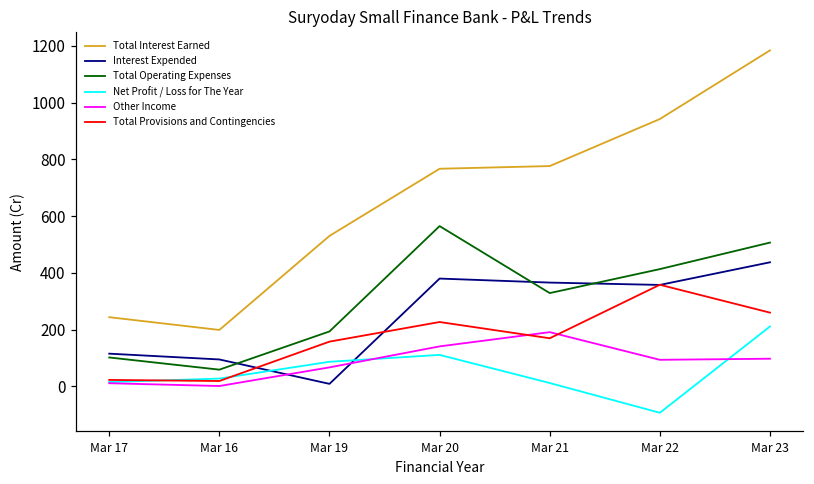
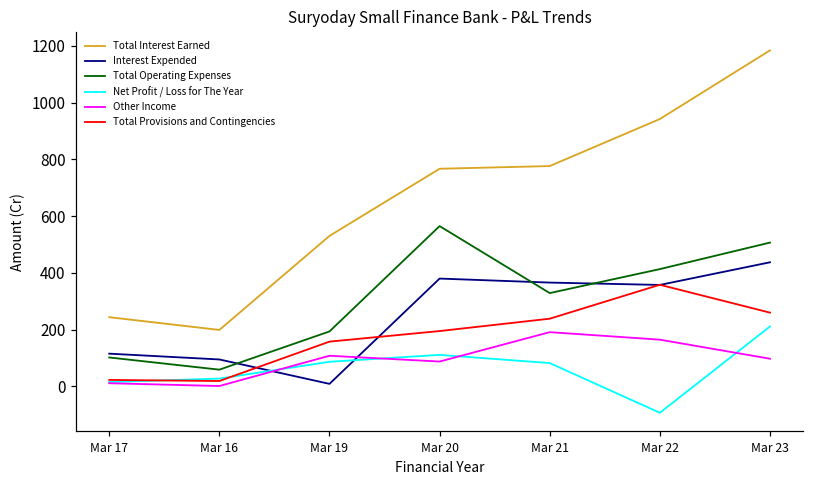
Other Income, Mar 19: 70 -> 110
Other Income, Mar 20: 140 -> 90
Total Provisions and Contingencies, Mar 20: 230 -> 190
Net Profit / Loss for The Year, Mar 21: 10 -> 80
Total Provisions and Contingencies, Mar 21: 170 -> 240
Other Income, Mar 22: 90 -> 160
